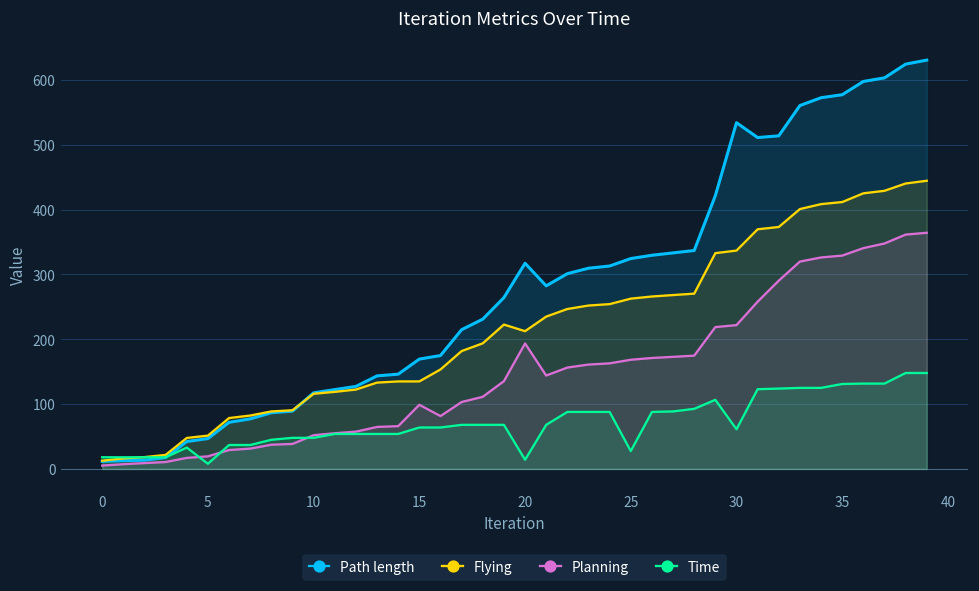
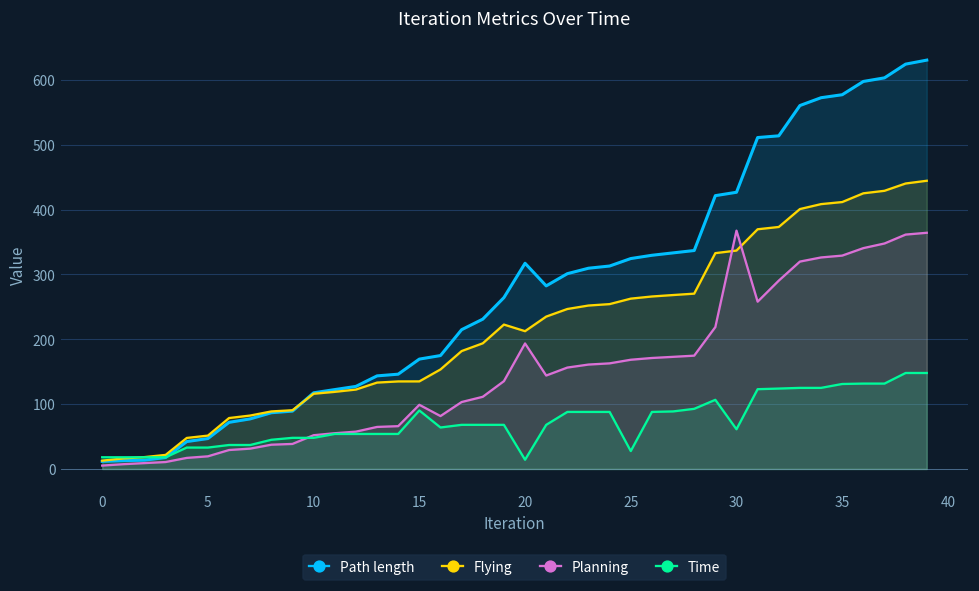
Time, 5: 10 -> 30
Time, 15: 60 -> 90
Path length, 30: 530 -> 430
Planning, 30: 220 -> 370
